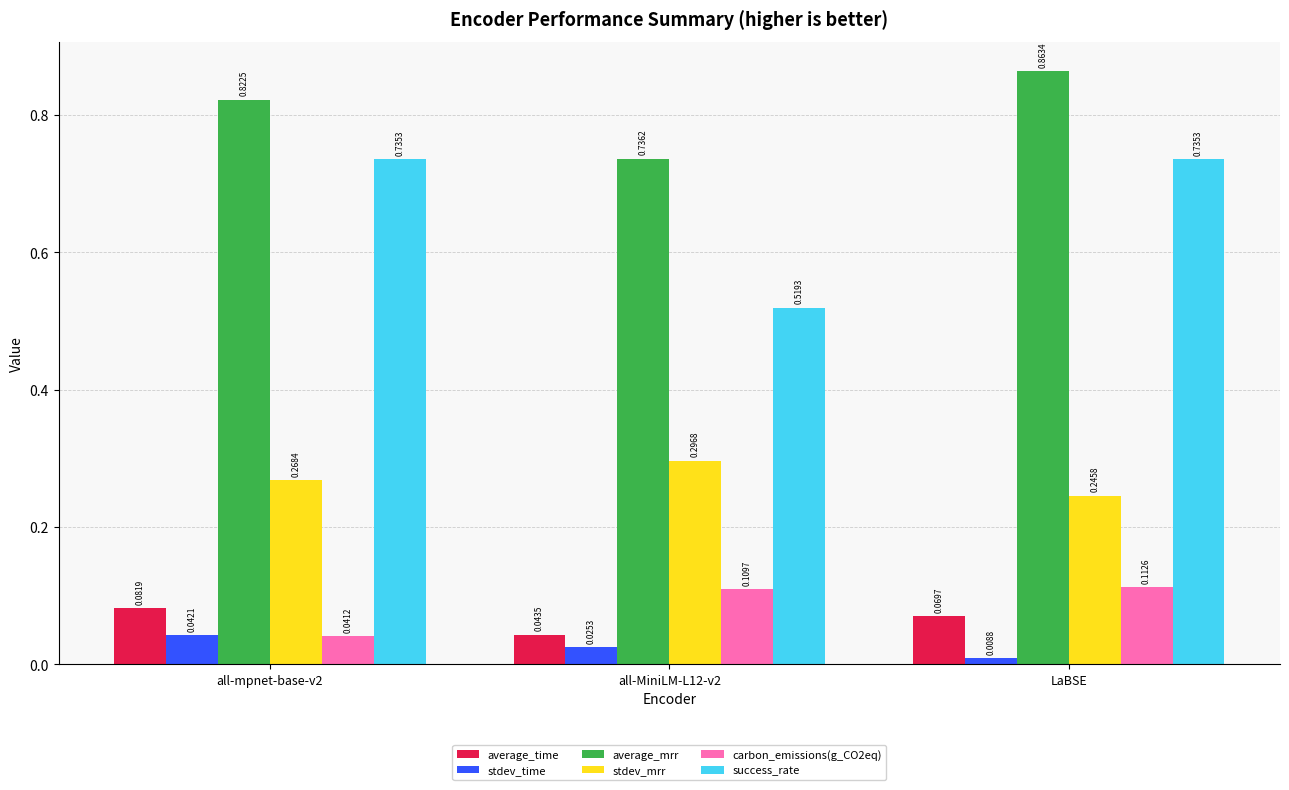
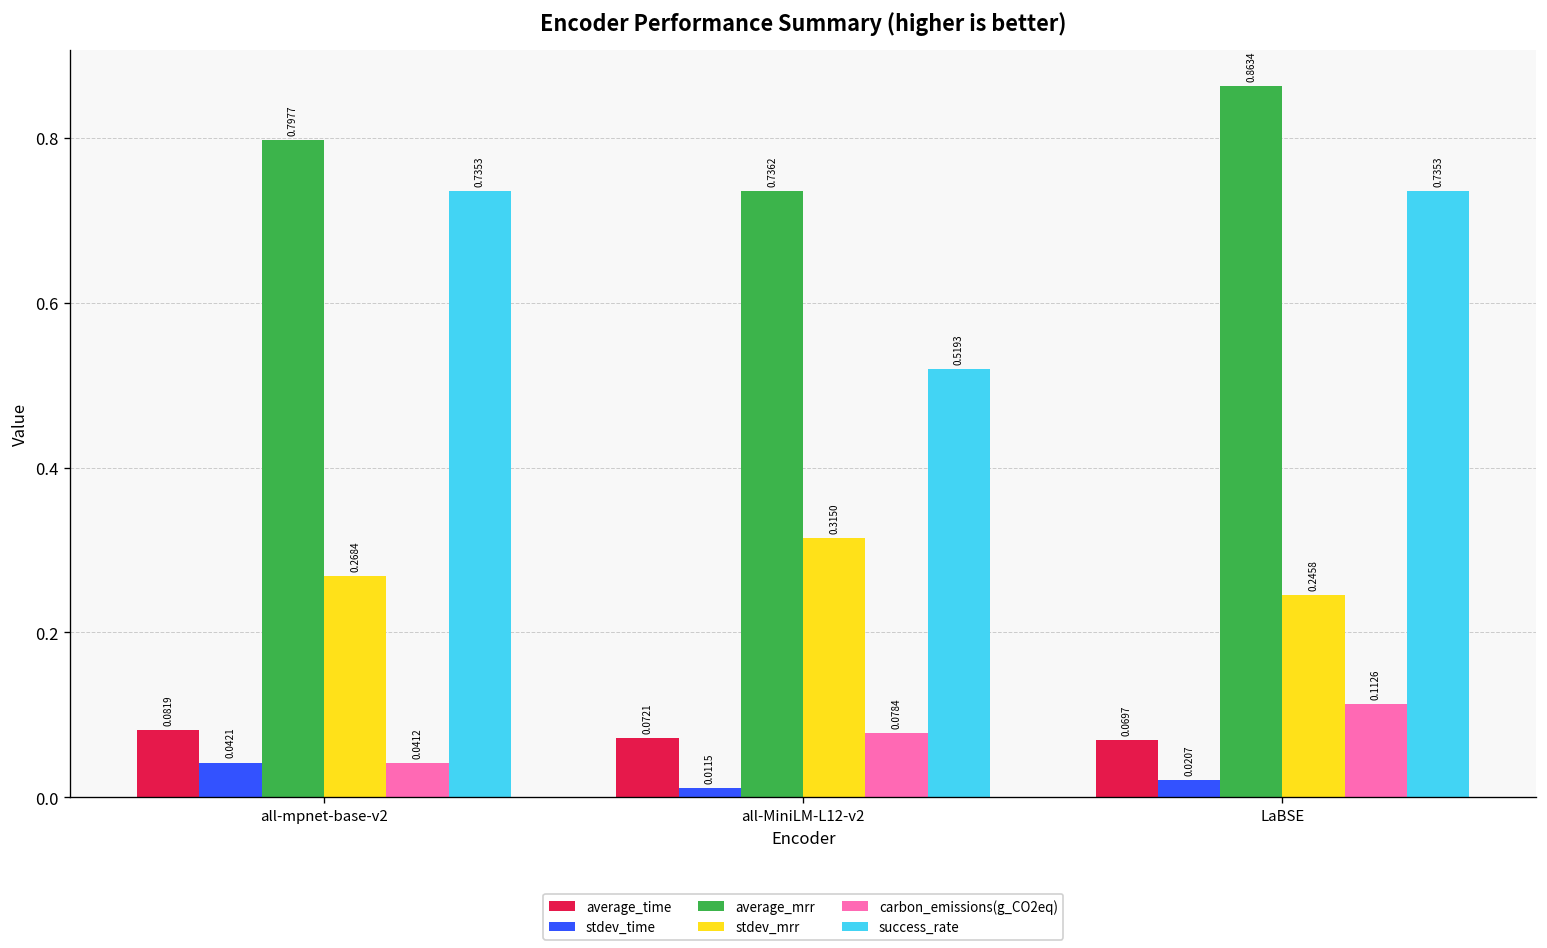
average_mrr, all-mpnet-base-v2: 0.8225 -> 0.7977
average_time, all-MiniLM-L12-v2: 0.0435 -> 0.0721
stdev_time, all-MiniLM-L12-v2: 0.0253 -> 0.0115
stdev_mrr, all-MiniLM-L12-v2: 0.2968 -> 0.3150
carbon_emissions(g_CO2eq), all-MiniLM-L12-v2: 0.1097 -> 0.0784
stdev_time, LaBSE: 0.0088 -> 0.0207
